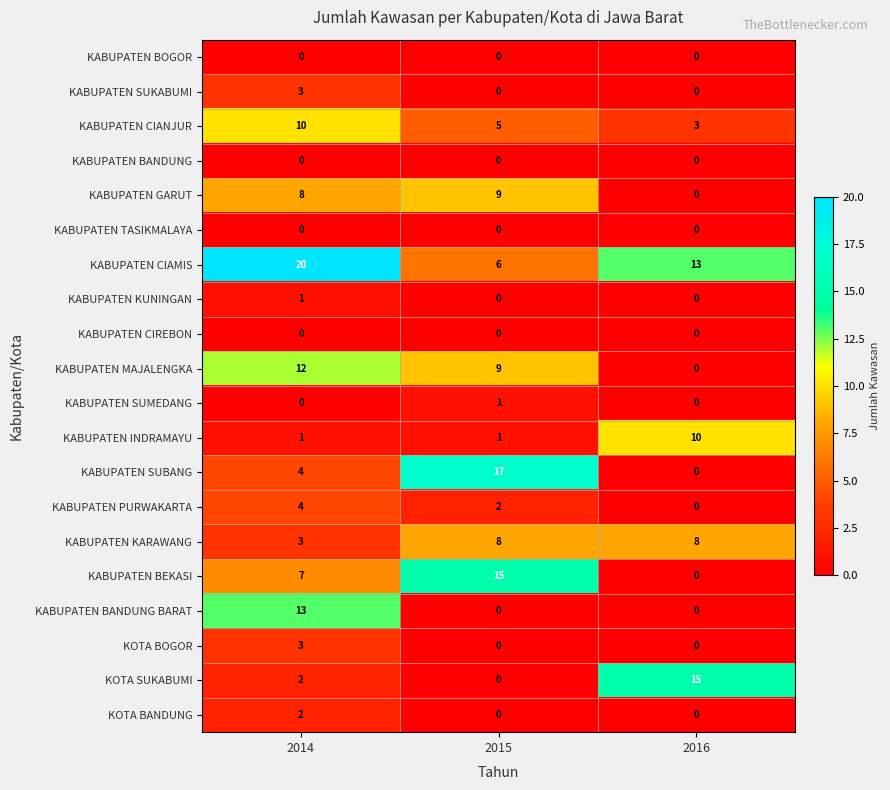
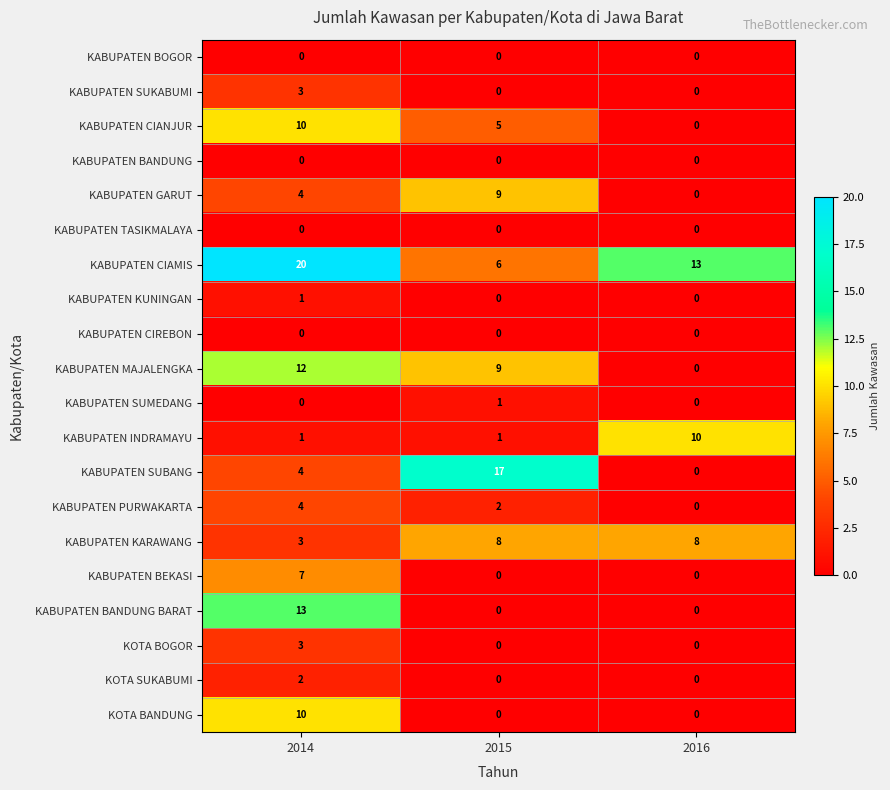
KABUPATEN CIANJUR, 2016: 3 -> 0
KABUPATEN GARUT, 2014: 8 -> 4
KABUPATEN BEKASI, 2015: 15 -> 0
KOTA SUKABUMI, 2016: 15 -> 0
KOTA BANDUNG, 2014: 2 -> 10
